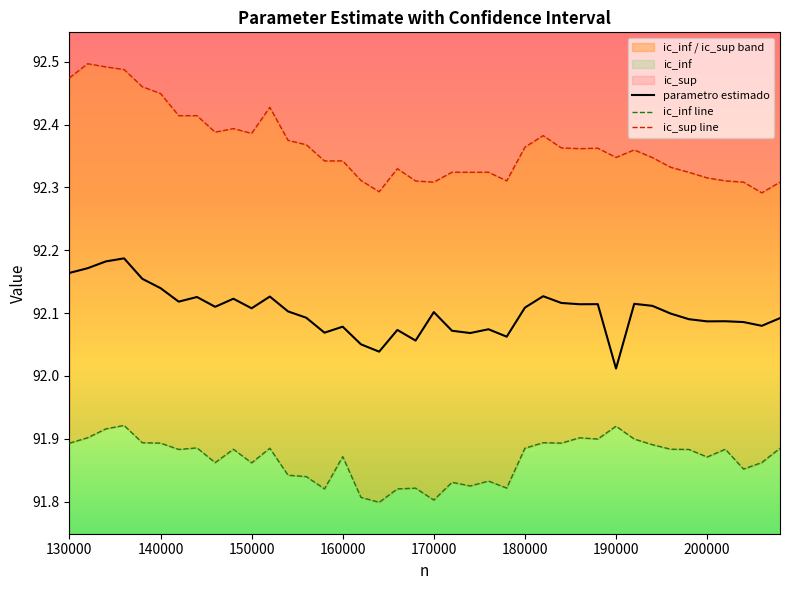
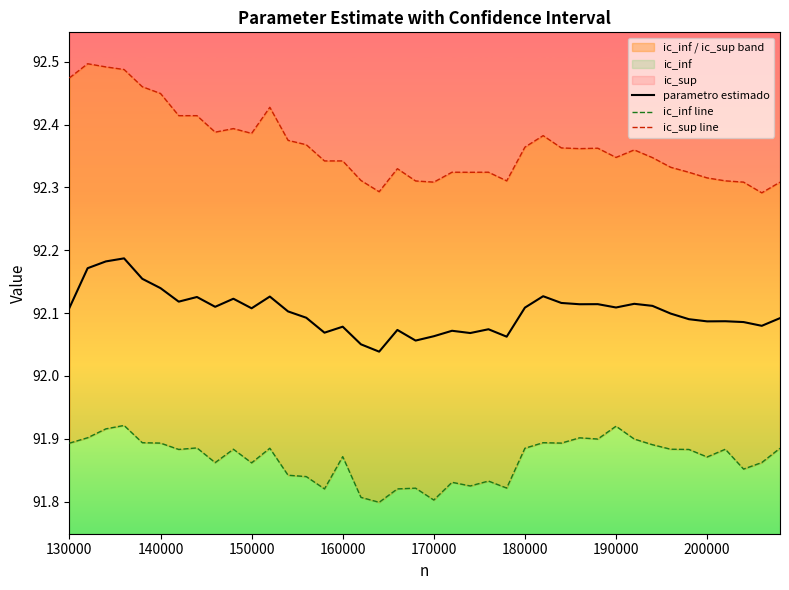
parametro estimado, 130000: 92.16 -> 92.11
parametro estimado, 170000: 92.10 -> 92.06
parametro estimado, 190000: 92.01 -> 92.11
